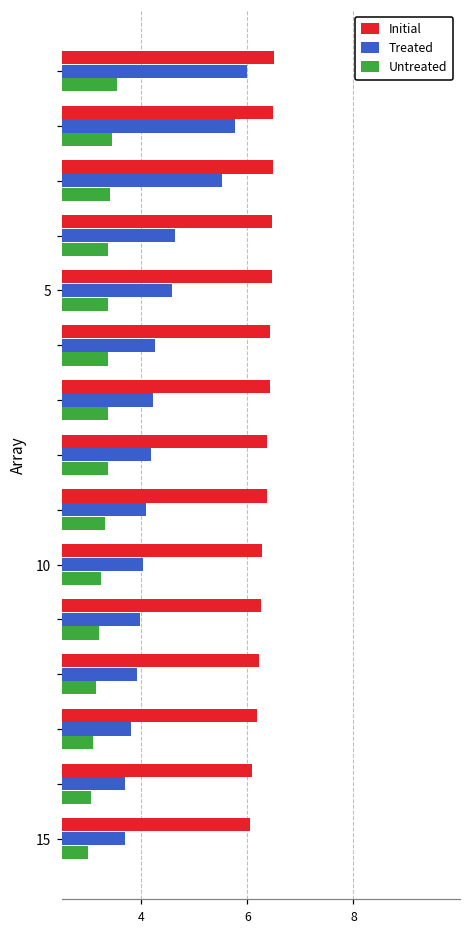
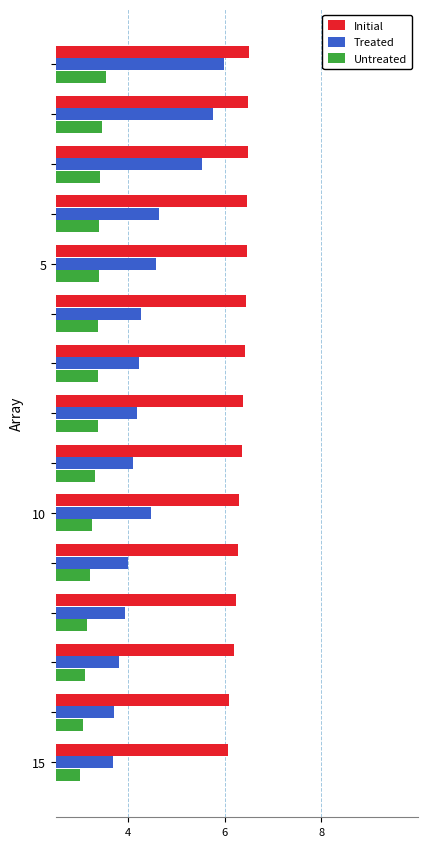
Treated, 10: 4.0 -> 4.5
